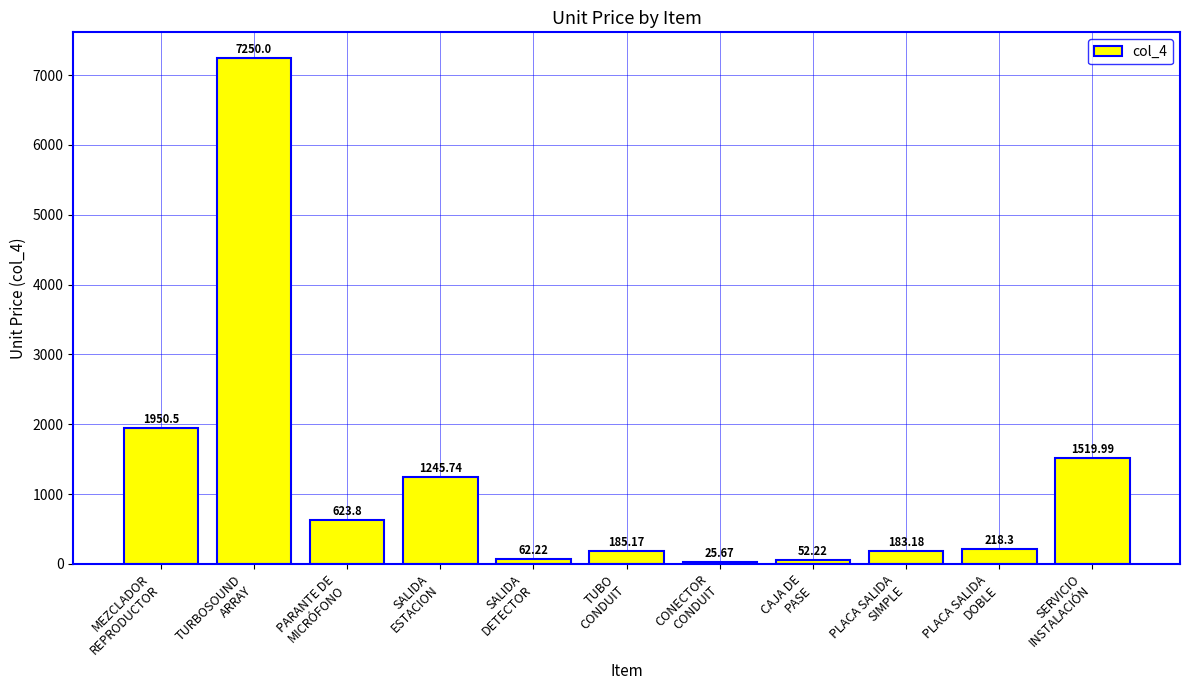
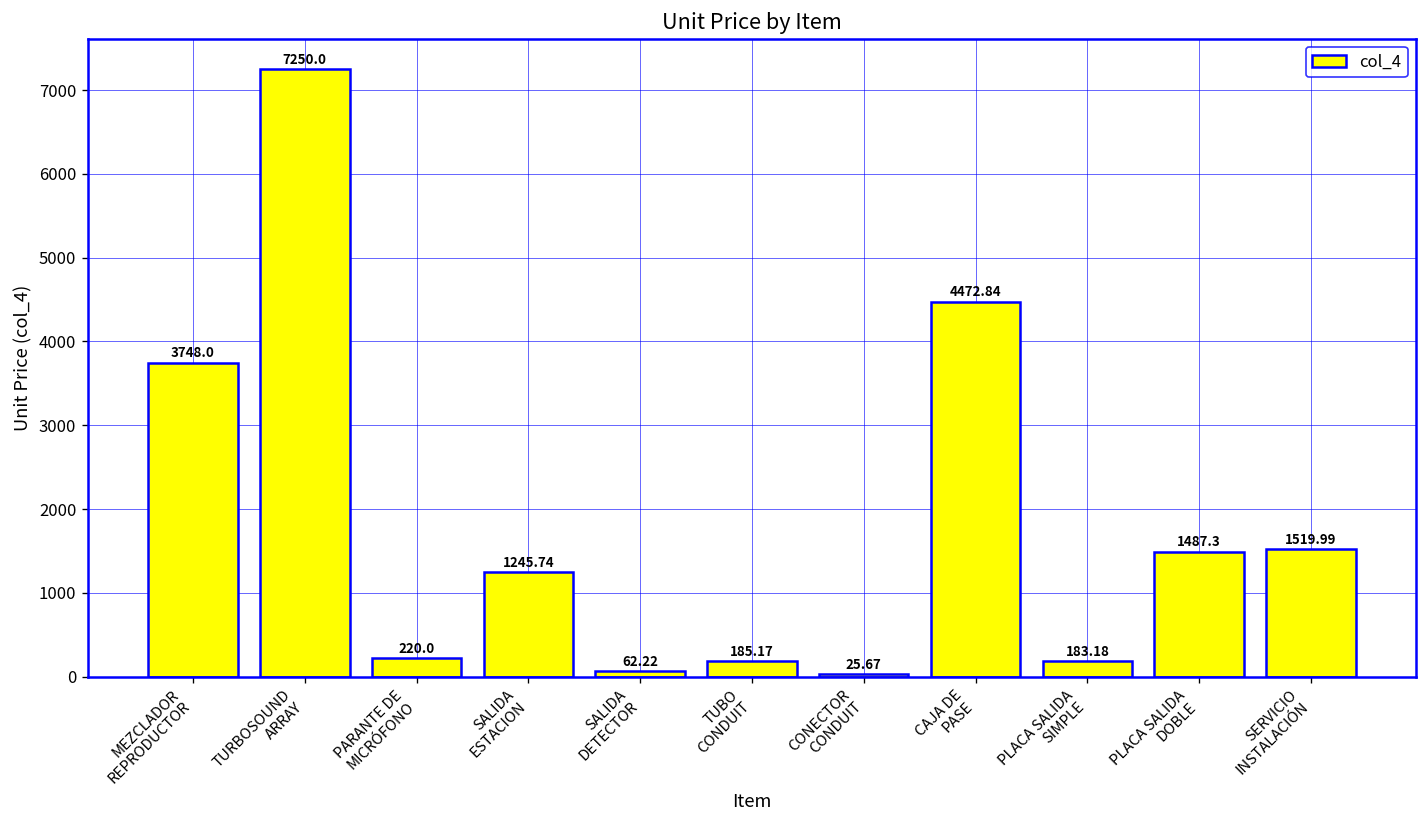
MEZCLADOR REPRODUCTOR: 1950.5 -> 3748.0
PARANTE DE MICRÓFONO: 623.8 -> 220.0
CAJA DE PASE: 52.22 -> 4472.84
PLACA SALIDA DOBLE: 218.3 -> 1487.3
